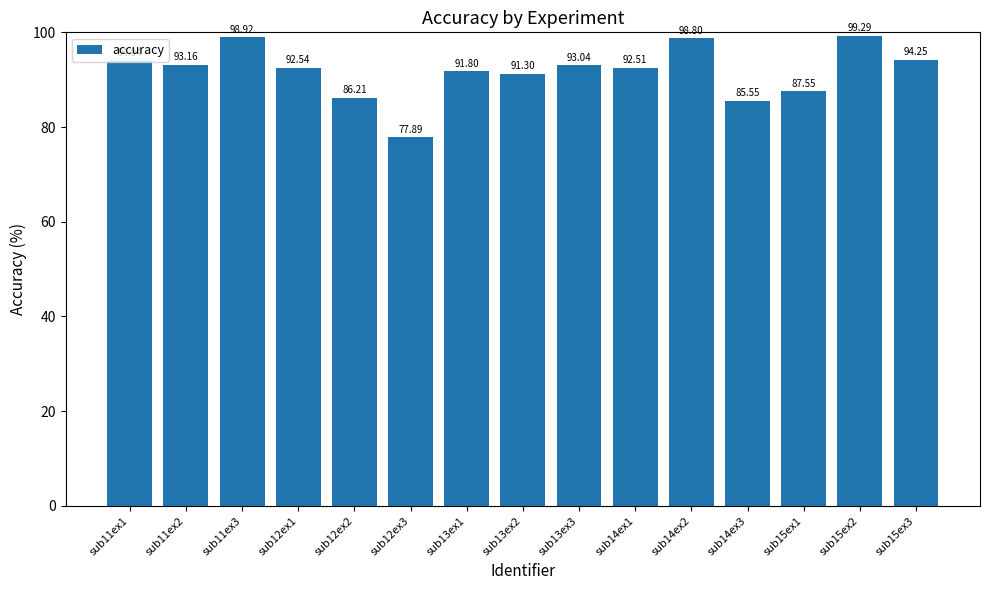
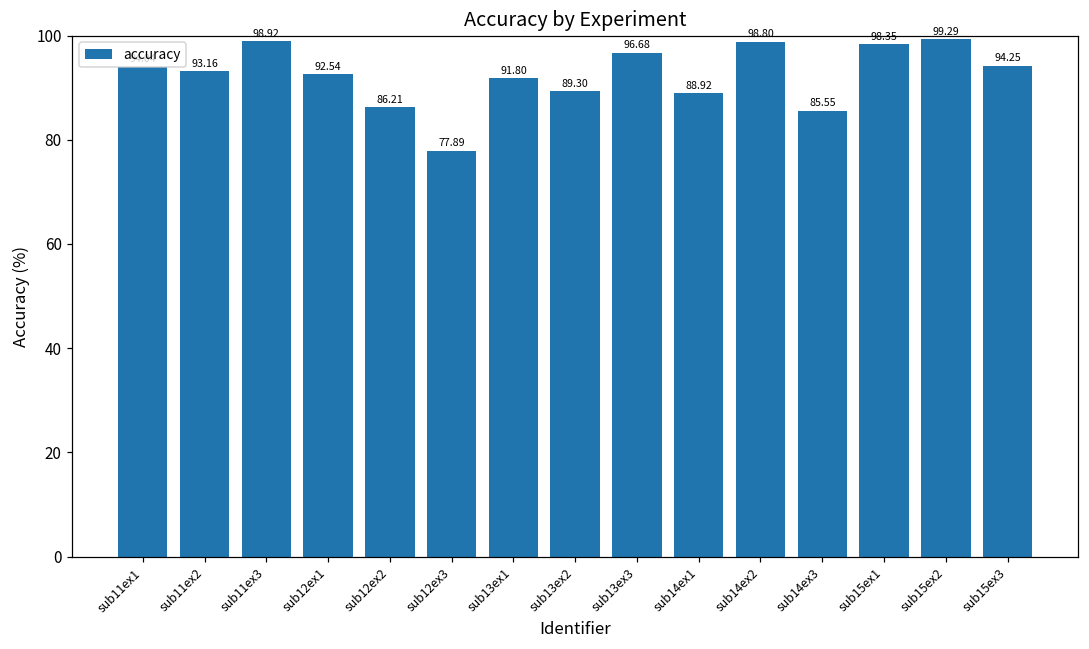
sub13ex2: 91.30 -> 89.30
sub13ex3: 93.04 -> 96.68
sub14ex1: 92.51 -> 88.92
sub15ex1: 87.55 -> 98.35
